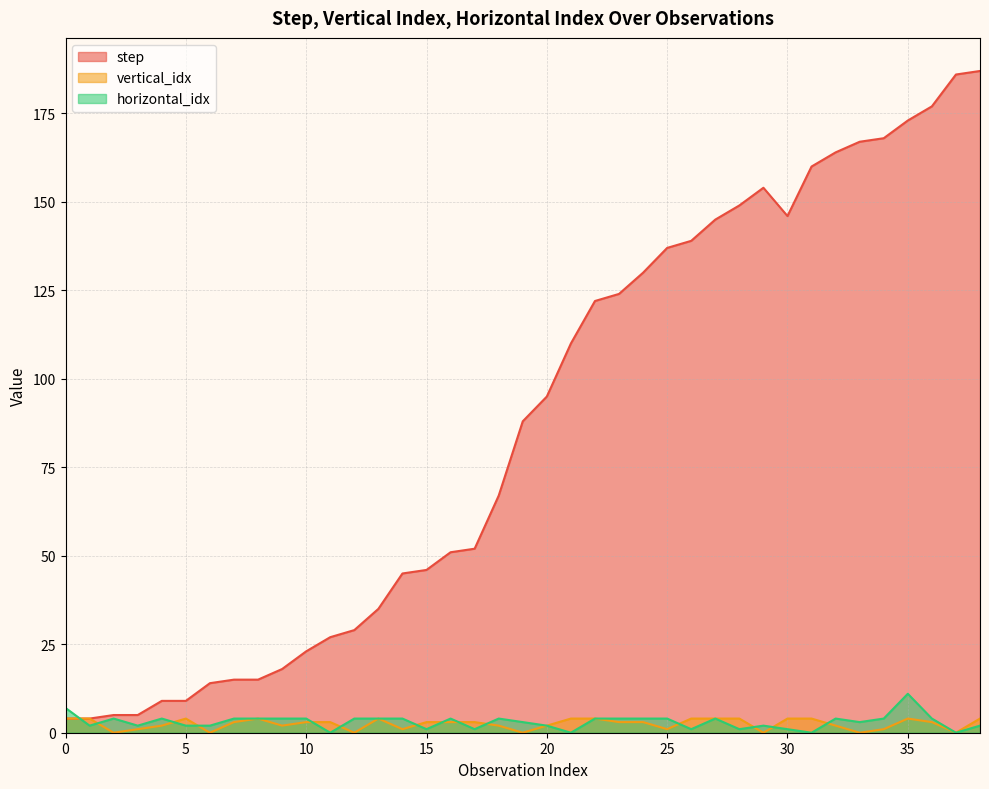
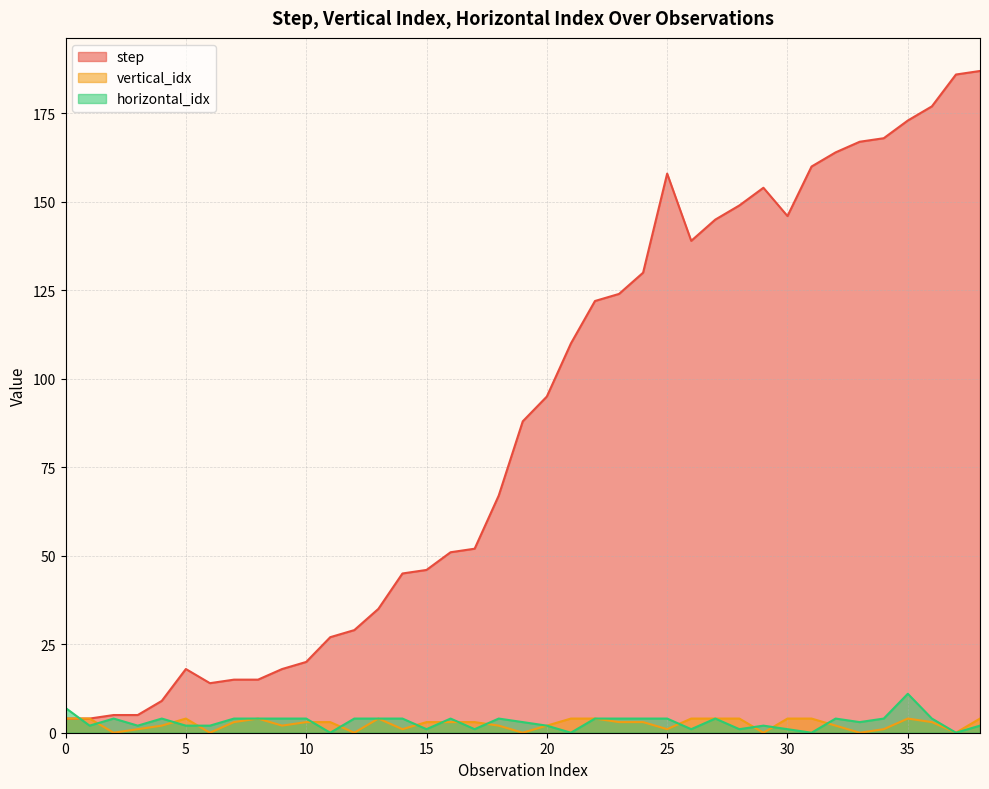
step, 5: 9 -> 18
step, 10: 23 -> 20
step, 25: 137 -> 158
